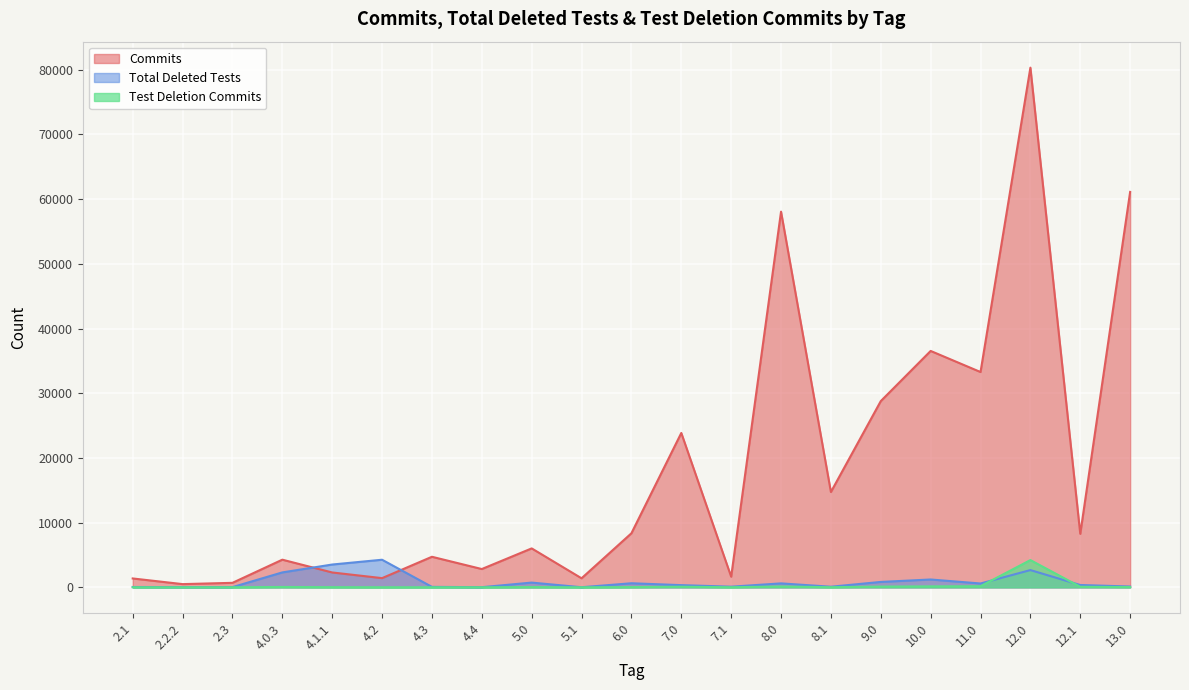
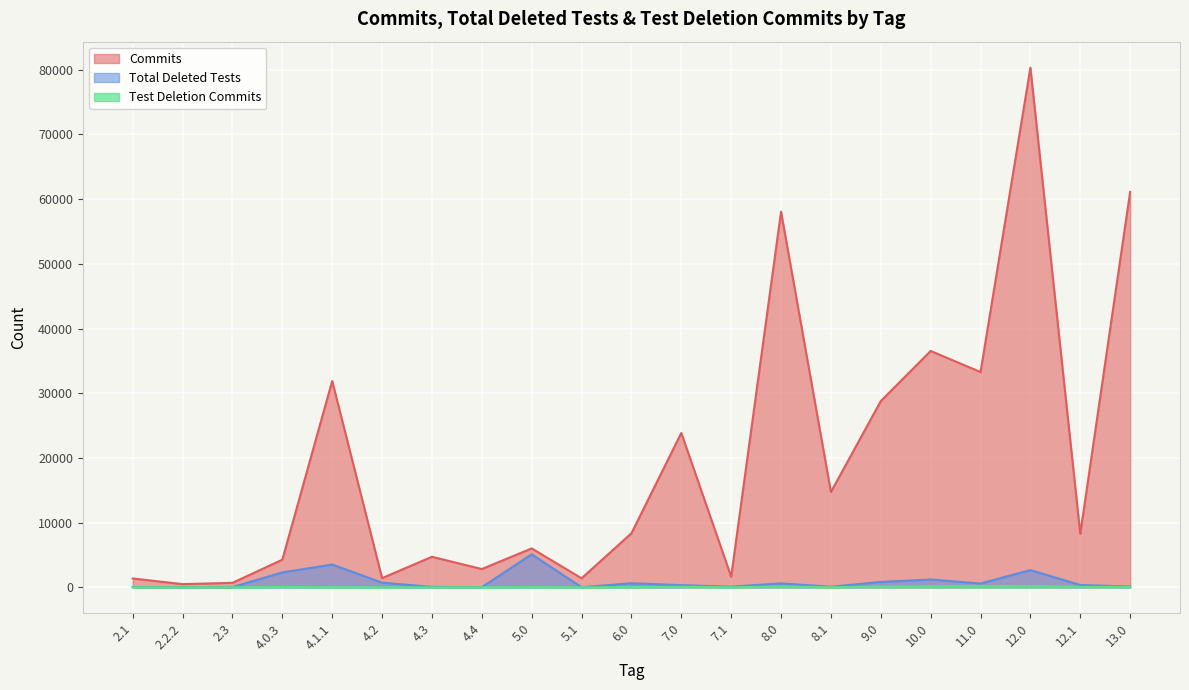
Commits, 4.1.1: 2000 -> 32000
Total Deleted Tests, 4.2: 4000 -> 1000
Total Deleted Tests, 5.0: 1000 -> 5000
Test Deletion Commits, 12.0: 4000 -> 0
